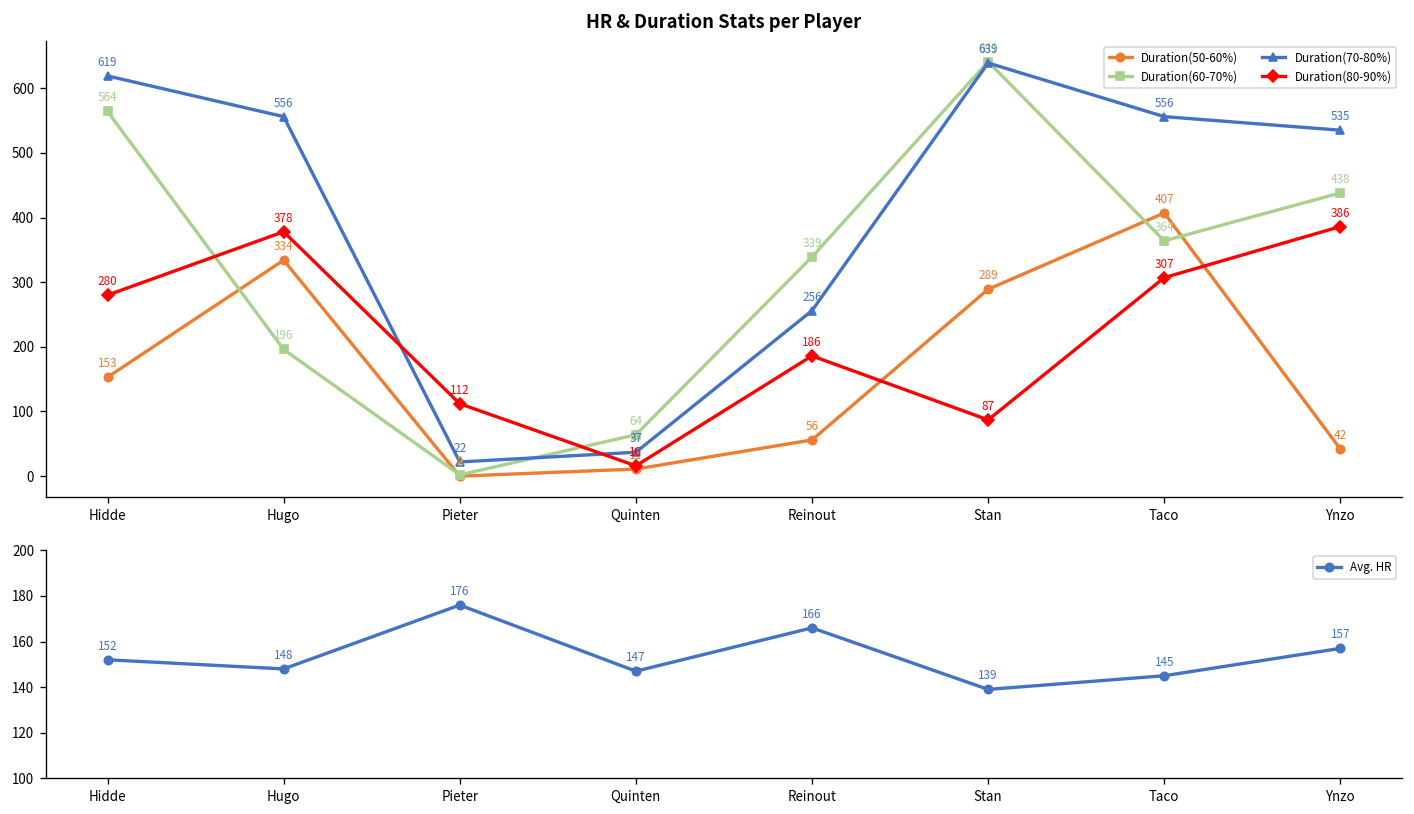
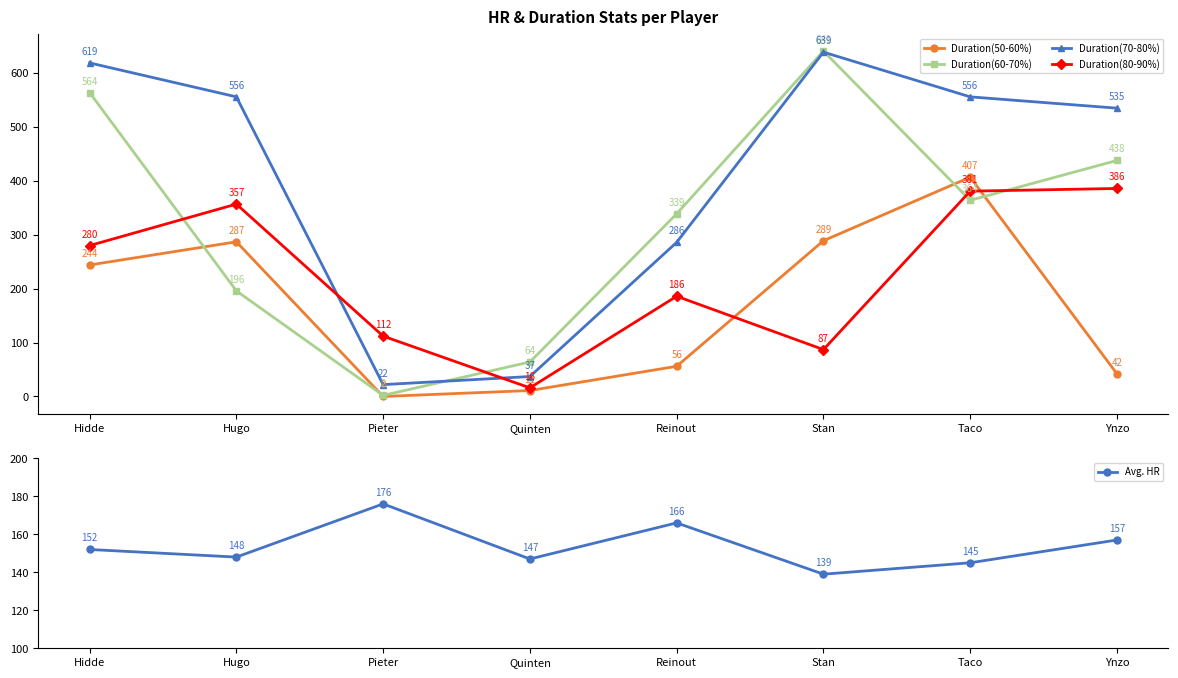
HR & Duration Stats per Player, Duration(50-60%), Hidde: 153 -> 244
HR & Duration Stats per Player, Duration(50-60%), Hugo: 334 -> 287
HR & Duration Stats per Player, Duration(80-90%), Hugo: 378 -> 357
HR & Duration Stats per Player, Duration(70-80%), Reinout: 256 -> 286
HR & Duration Stats per Player, Duration(80-90%), Taco: 307 -> 381
